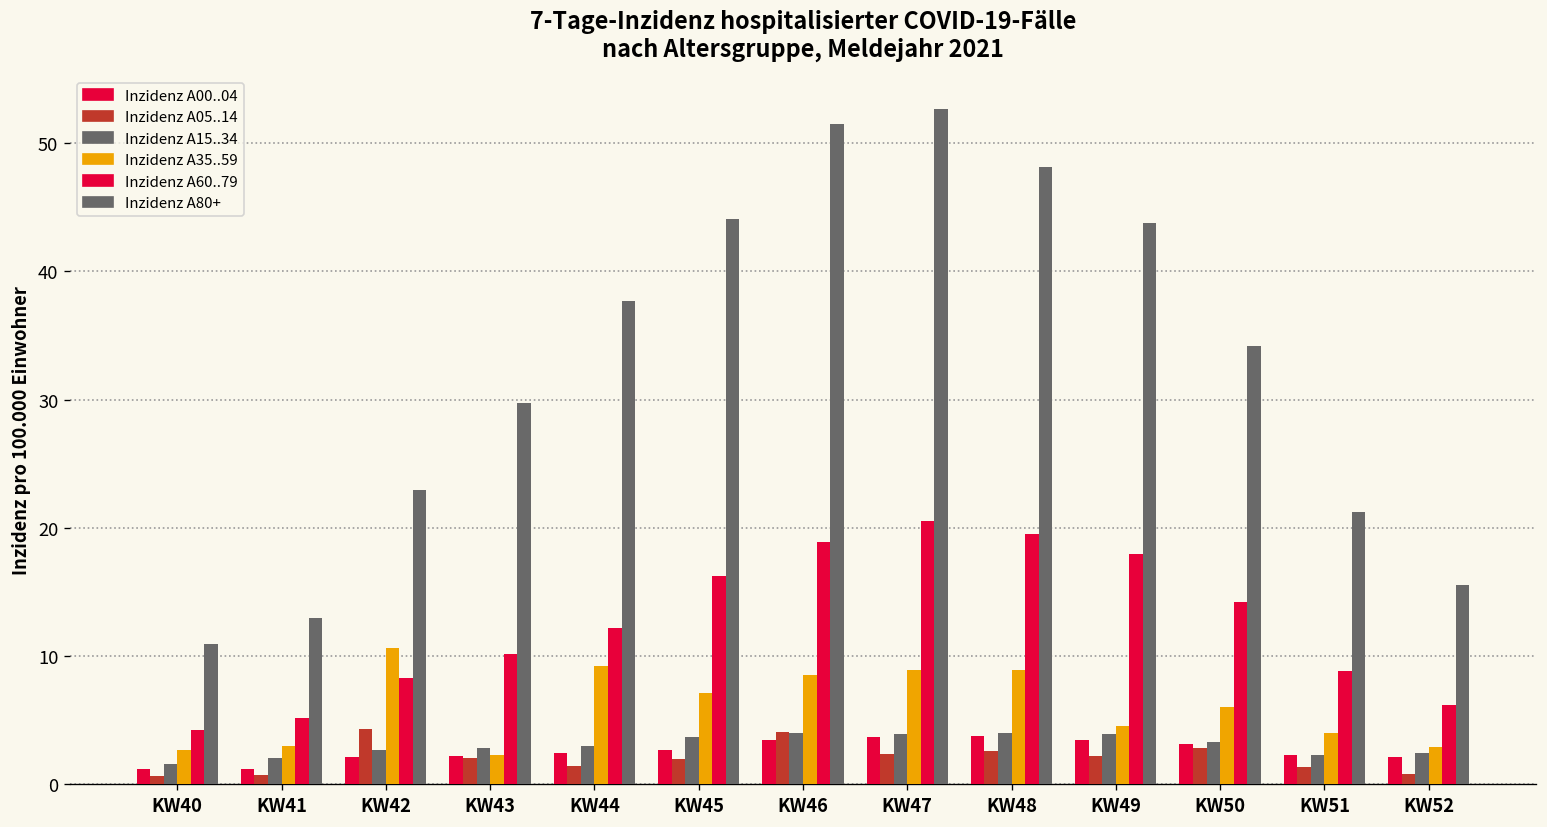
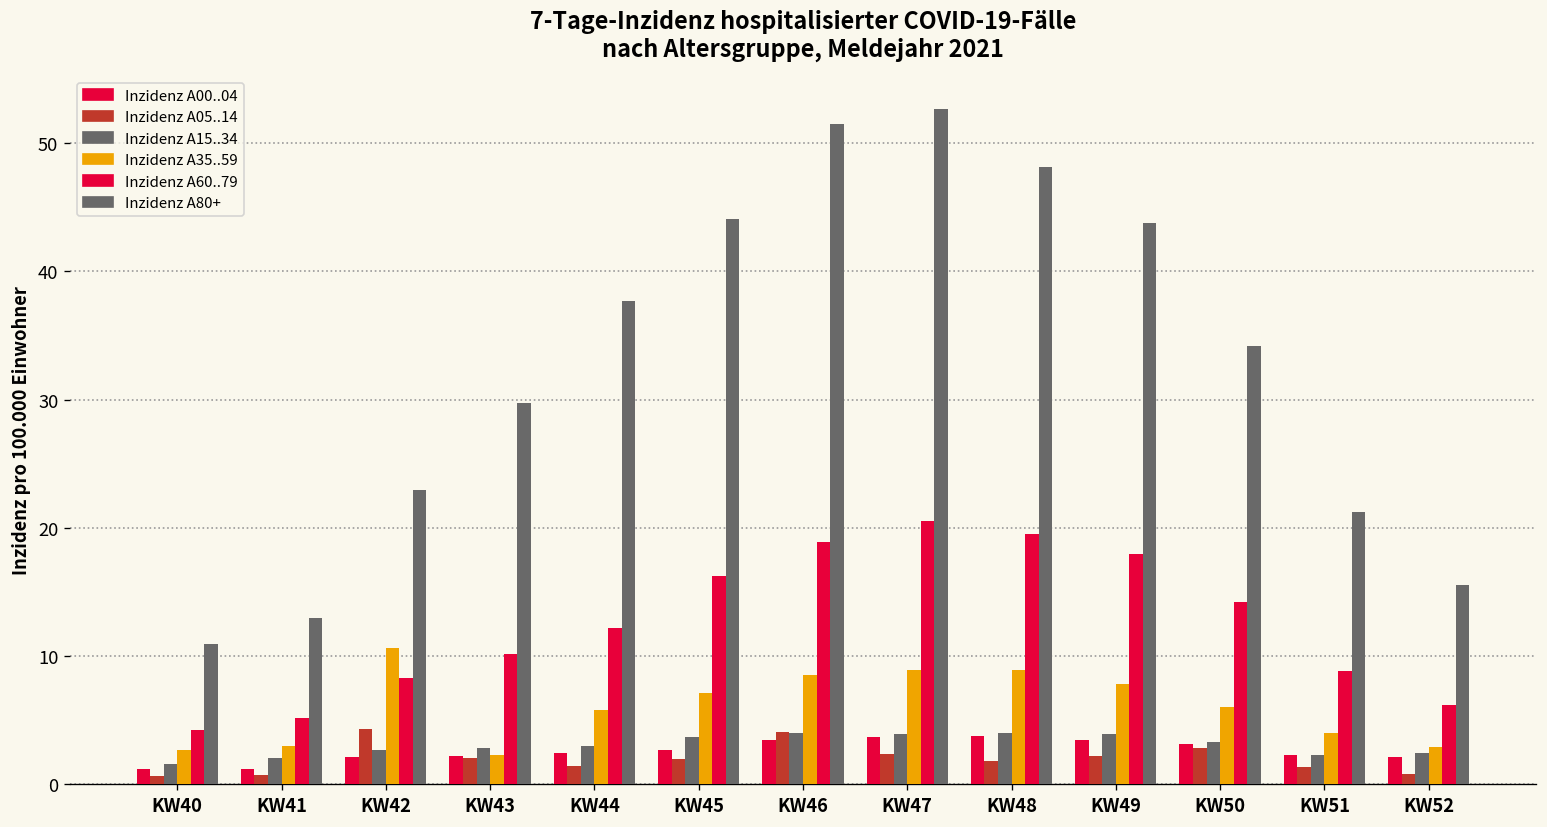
Inzidenz A35..59, KW44: 9.2 -> 5.8
Inzidenz A05..14, KW48: 2.6 -> 1.8
Inzidenz A35..59, KW49: 4.6 -> 7.8
